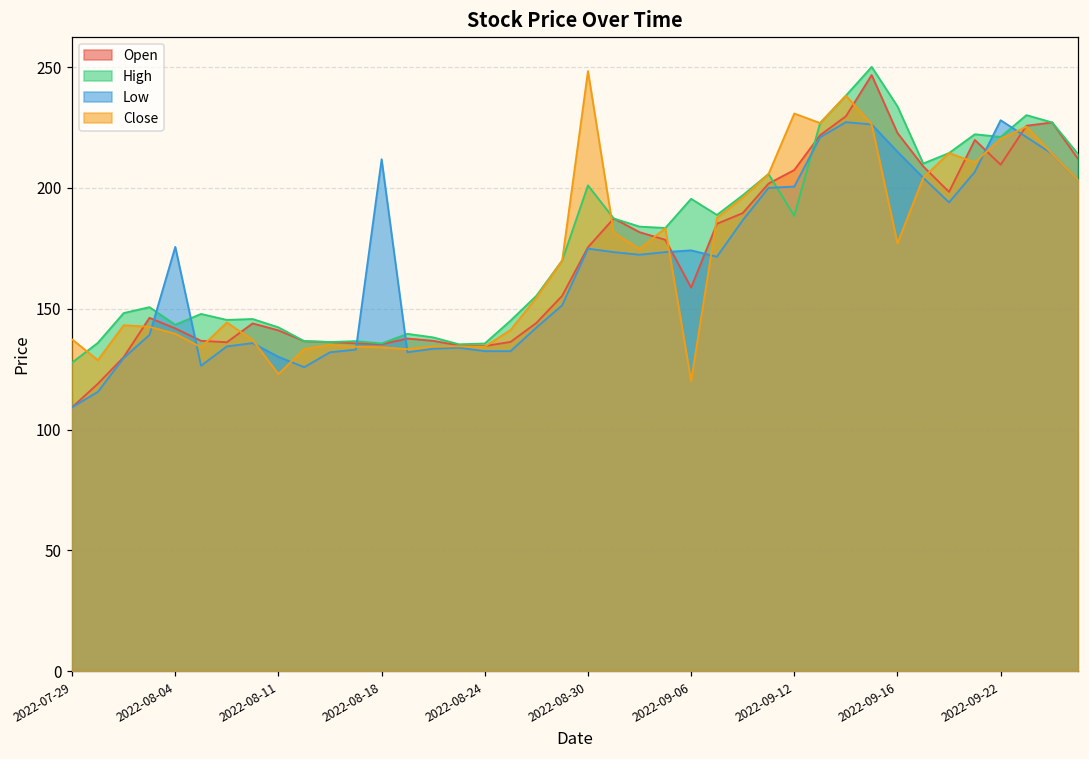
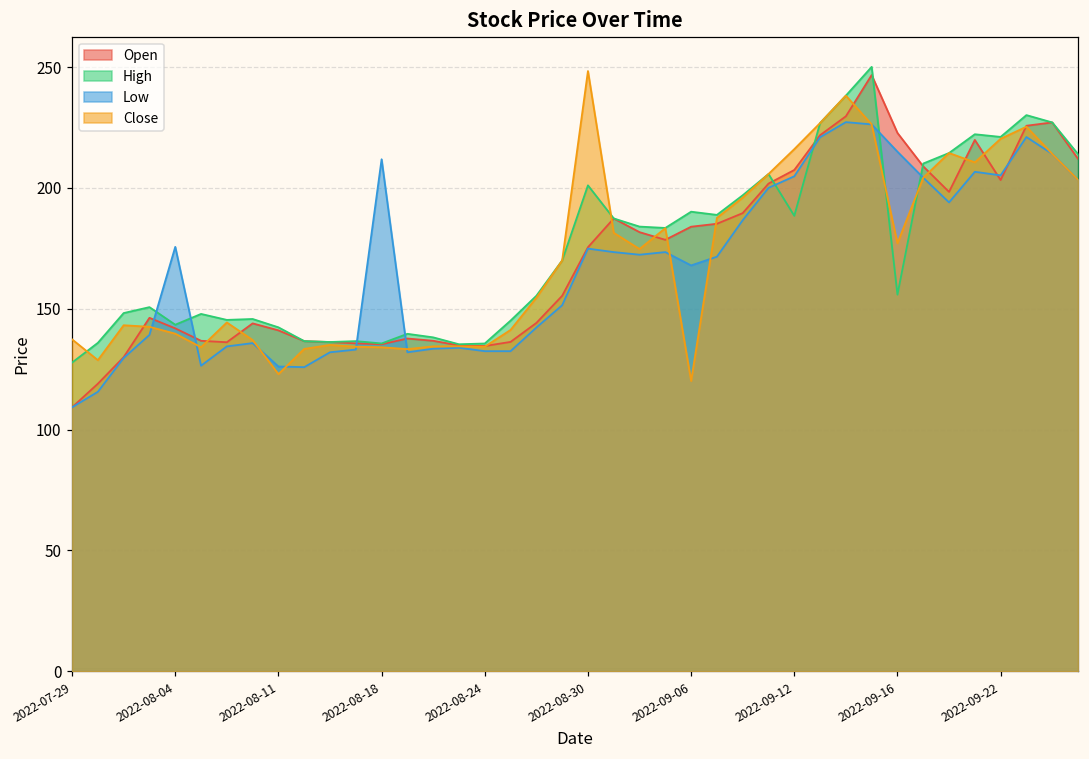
Low, 2022-08-11: 130 -> 126
Open, 2022-09-06: 159 -> 184
High, 2022-09-06: 195 -> 190
Low, 2022-09-06: 174 -> 168
Low, 2022-09-12: 201 -> 205
Close, 2022-09-12: 231 -> 216
High, 2022-09-16: 234 -> 156
Open, 2022-09-22: 210 -> 203
Low, 2022-09-22: 228 -> 205
